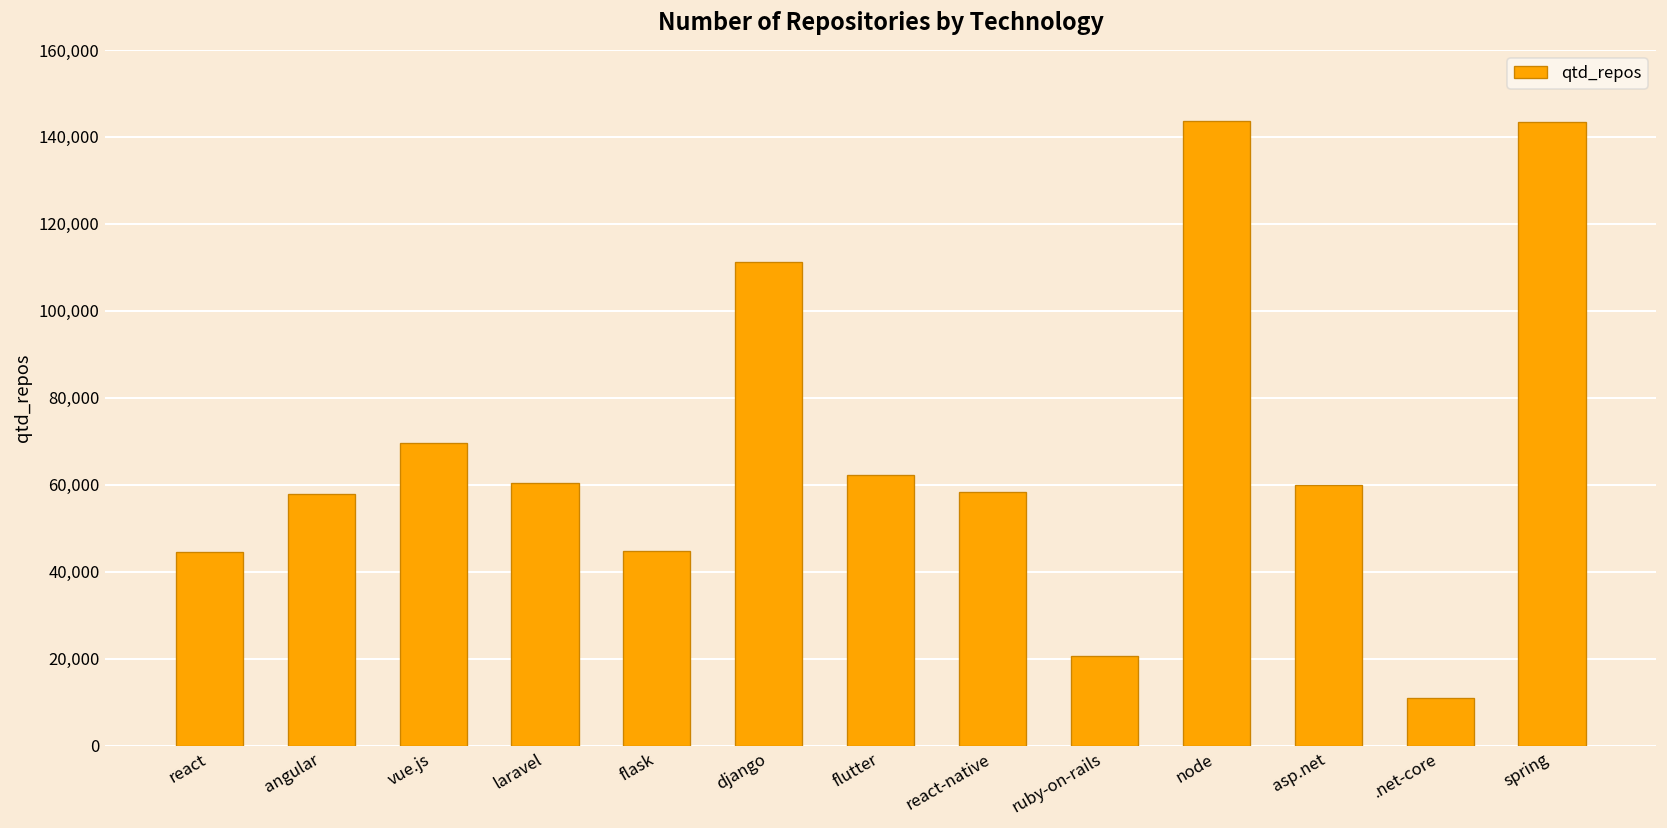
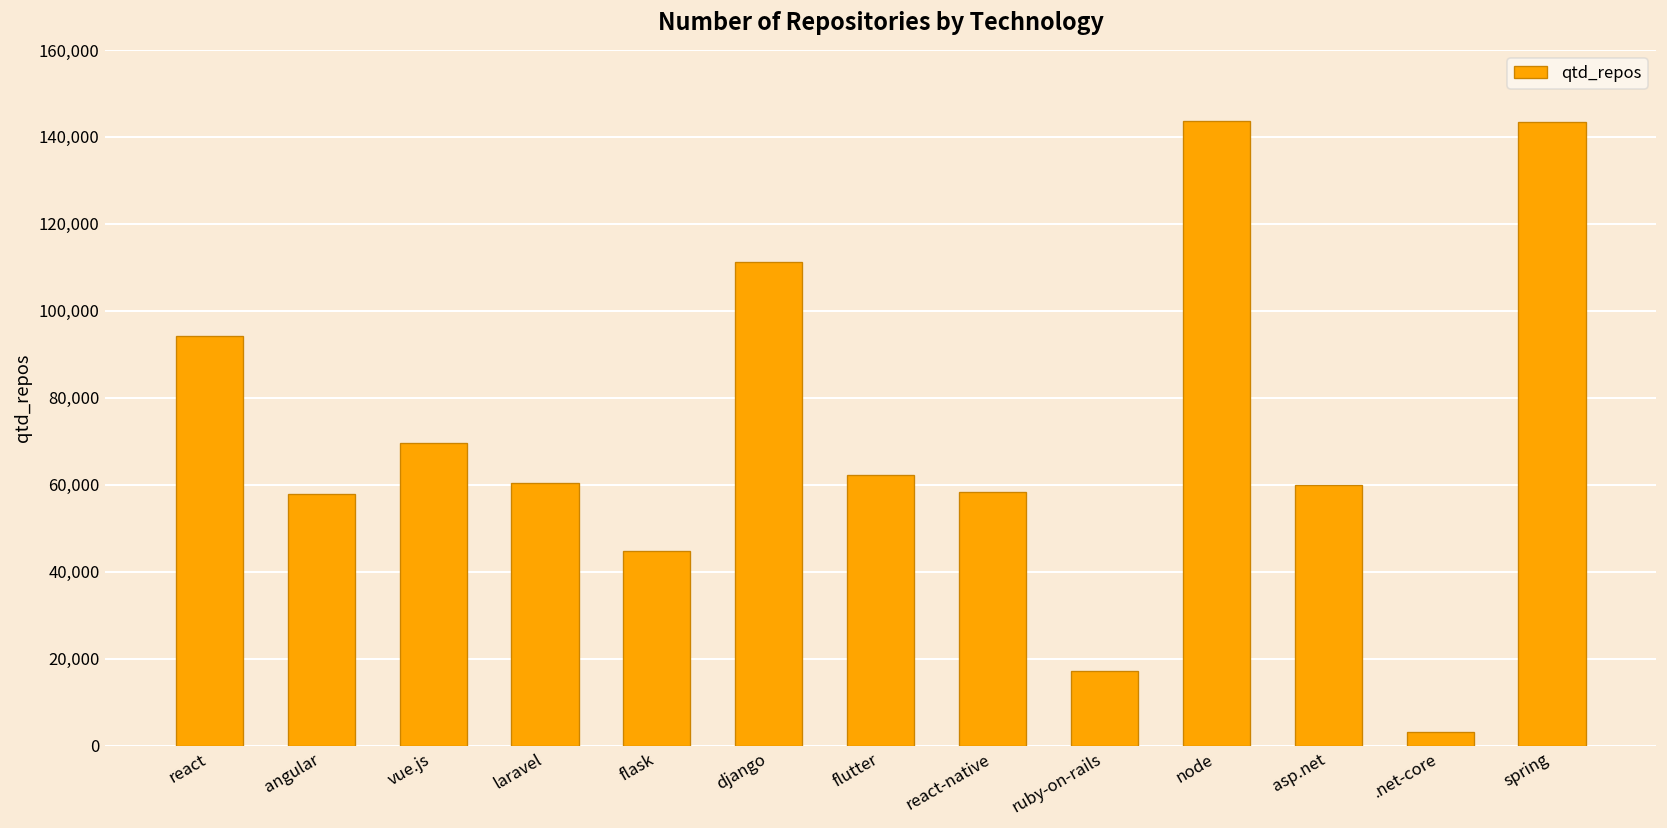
react: 44,000 -> 94,000
ruby-on-rails: 21,000 -> 17,000
.net-core: 11,000 -> 3,000
